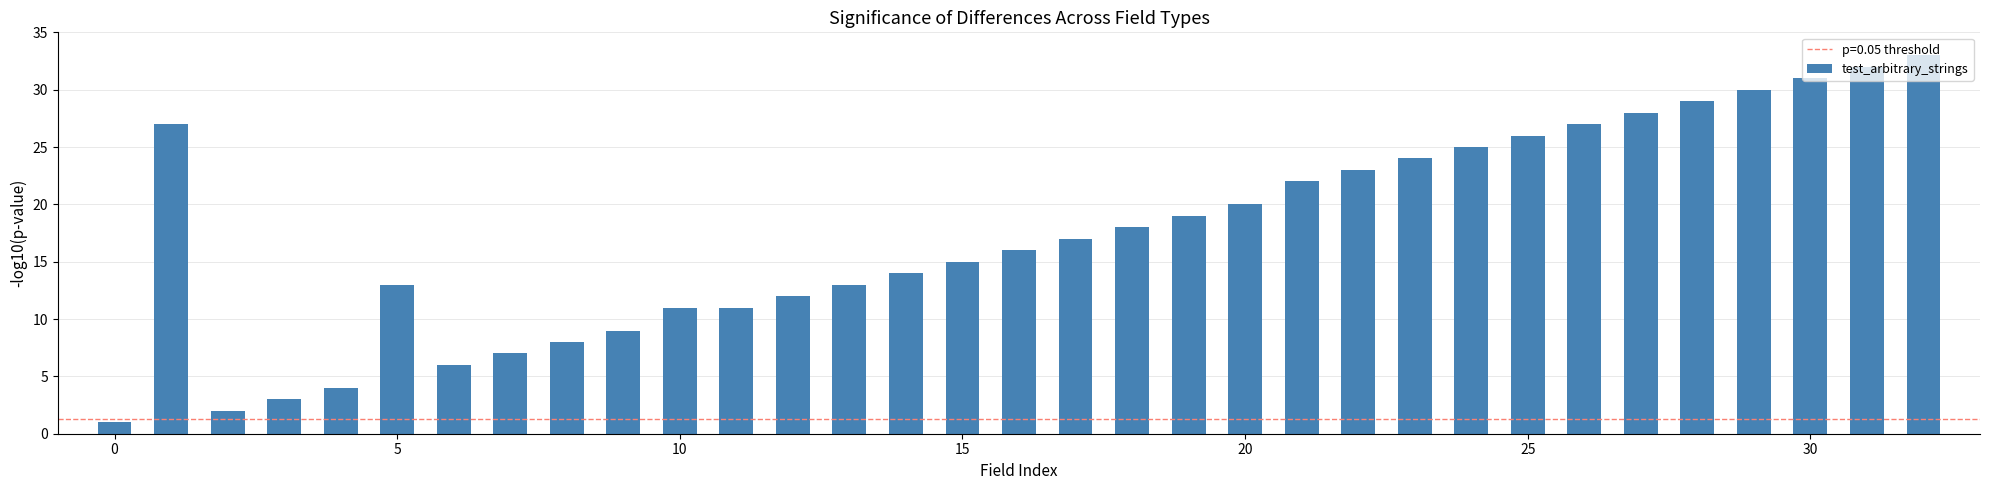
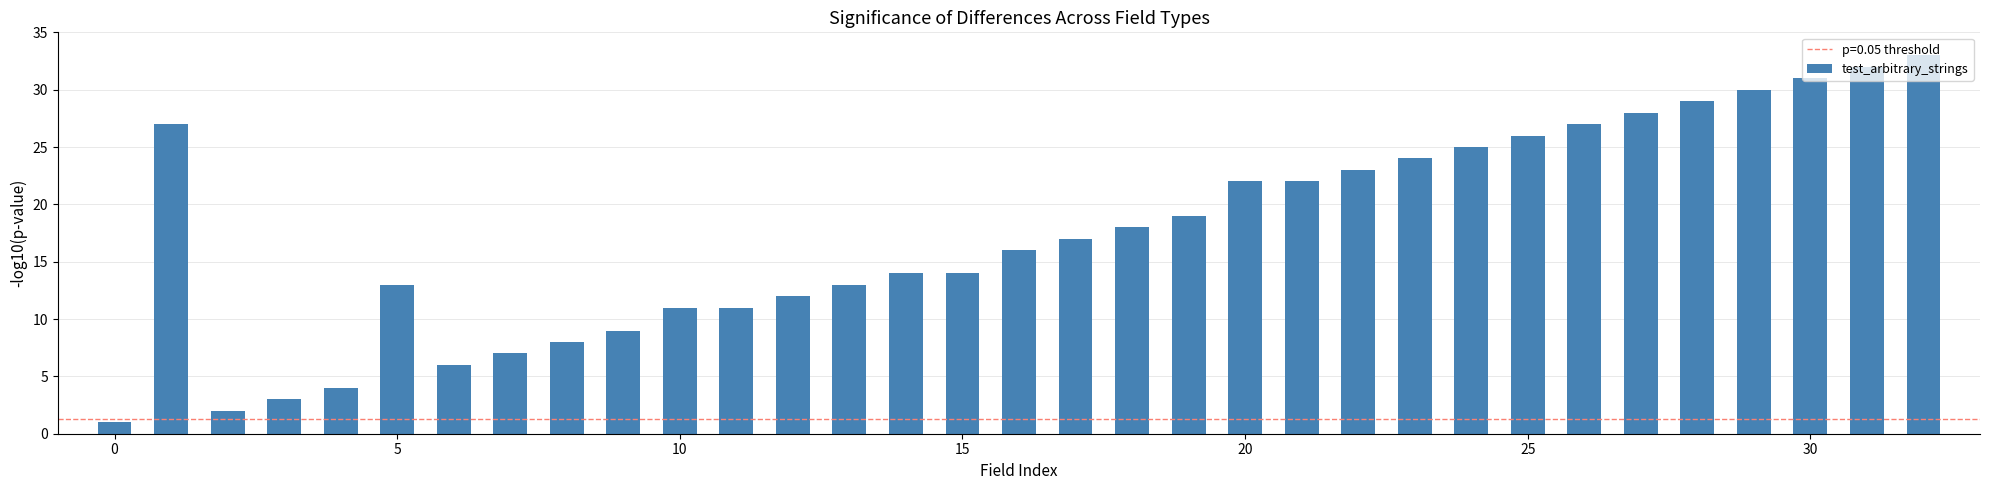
15: 15 -> 14
20: 20 -> 22
